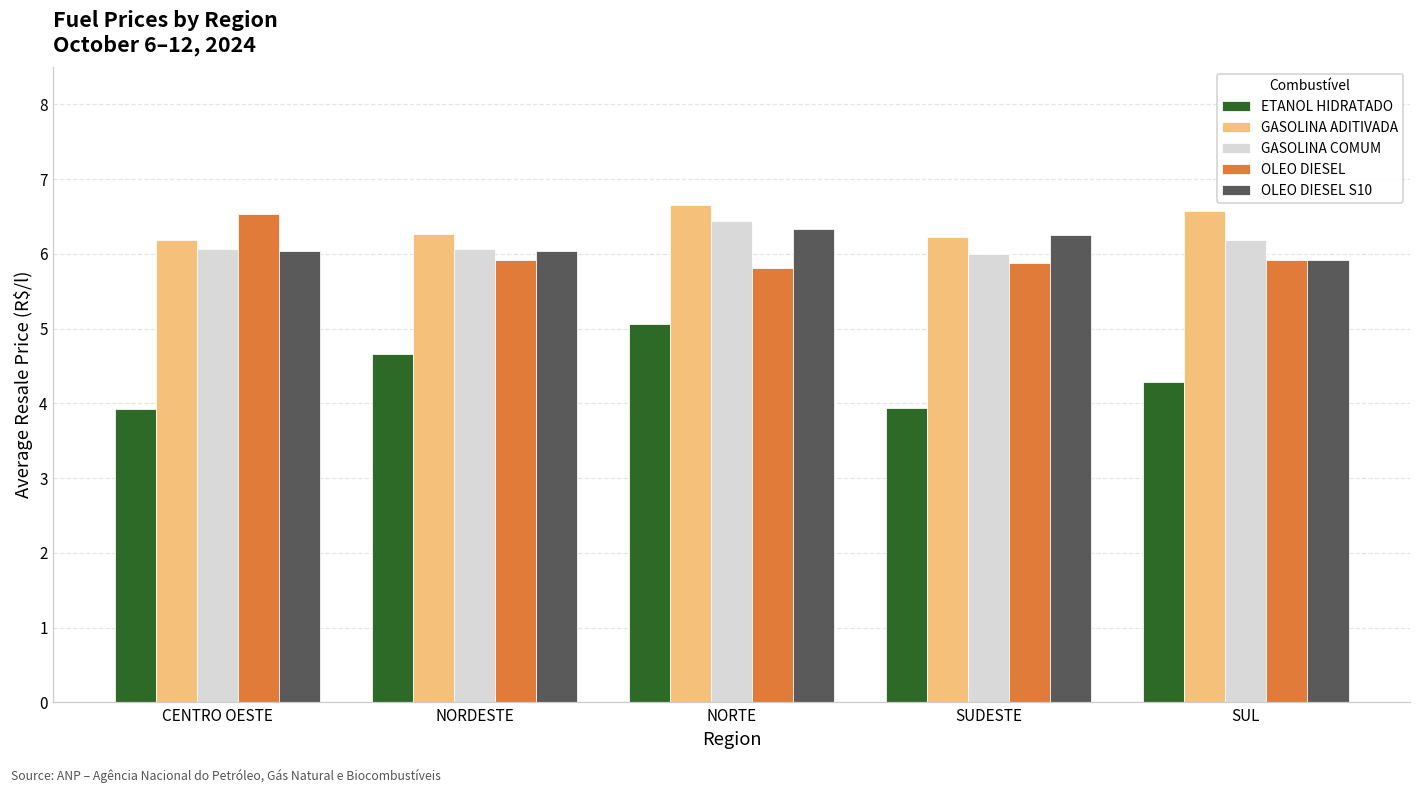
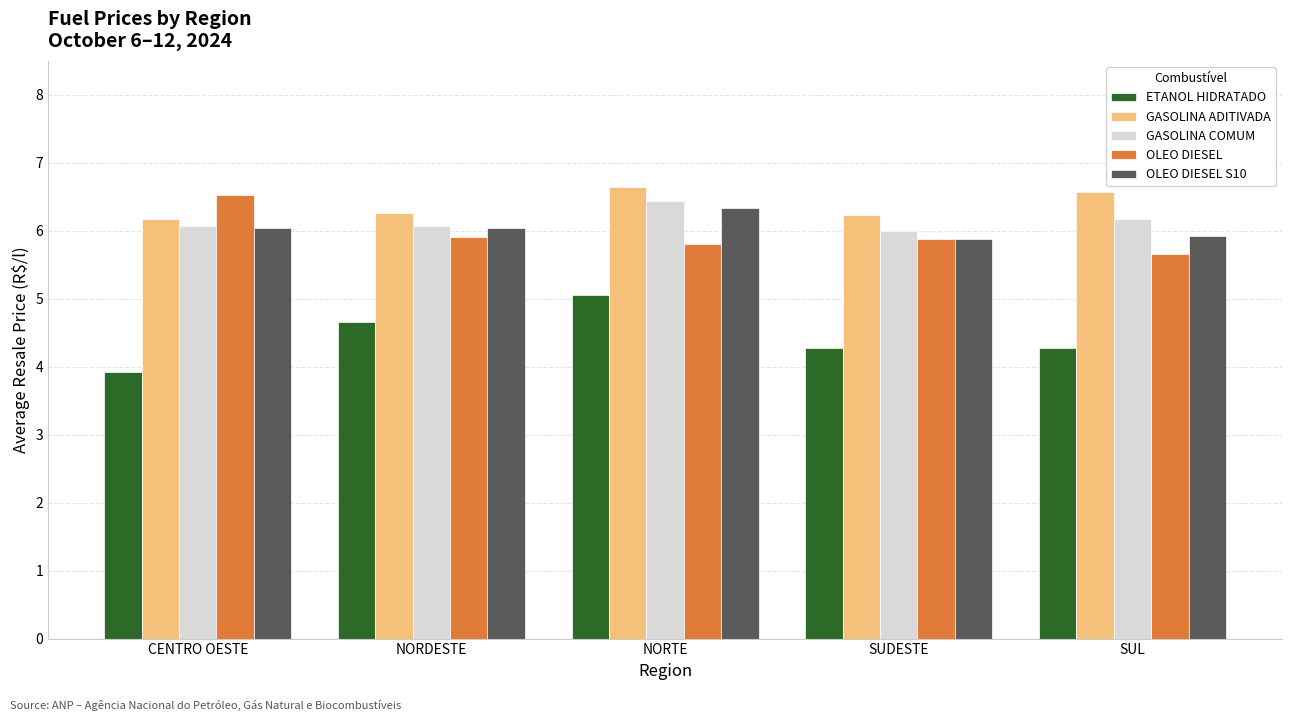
ETANOL HIDRATADO, SUDESTE: 3.9 -> 4.3
OLEO DIESEL S10, SUDESTE: 6.3 -> 5.9
OLEO DIESEL, SUL: 5.9 -> 5.7
